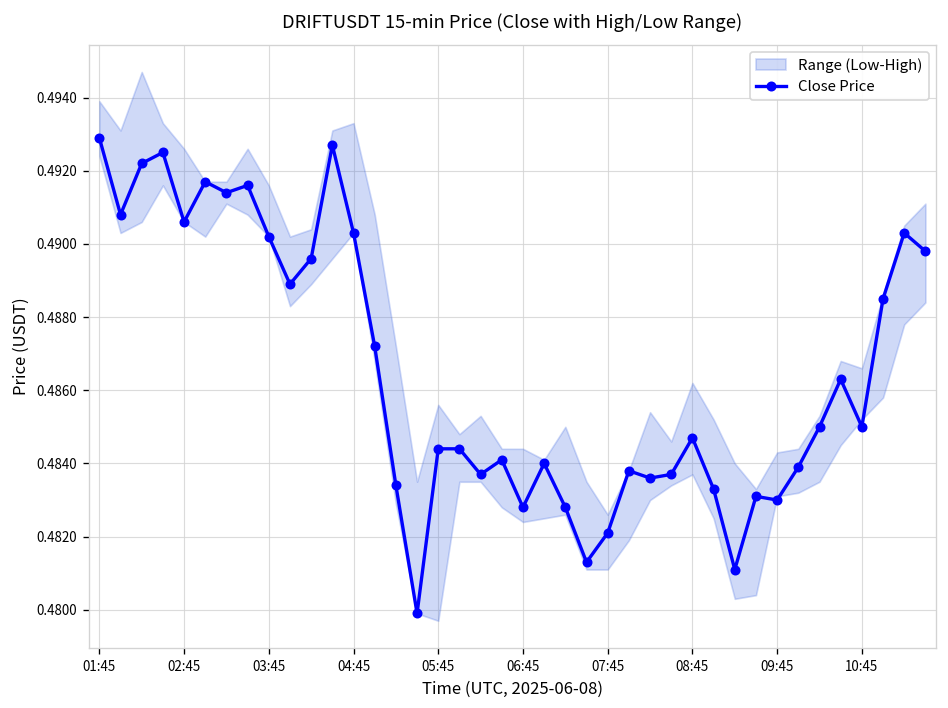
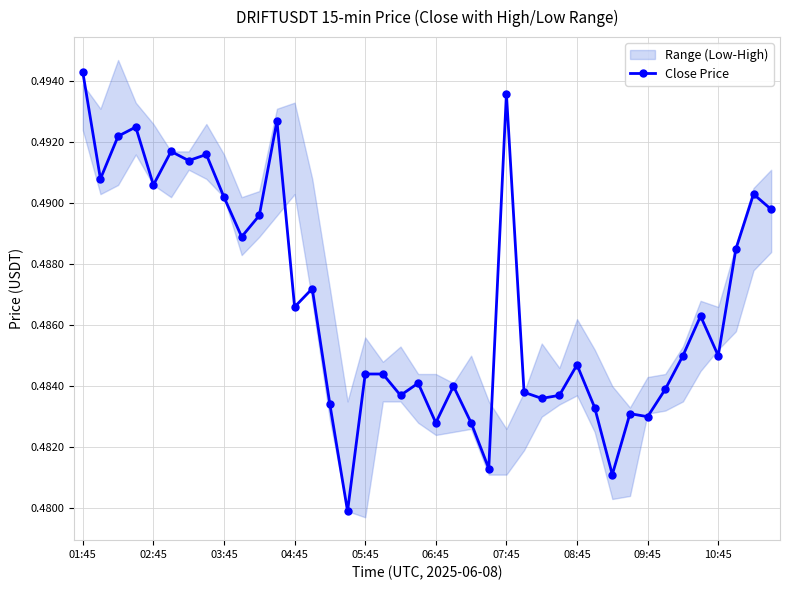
Close Price, 01:45: 0.4929 -> 0.4943
Close Price, 04:45: 0.4903 -> 0.4866
Close Price, 07:45: 0.4821 -> 0.4936
